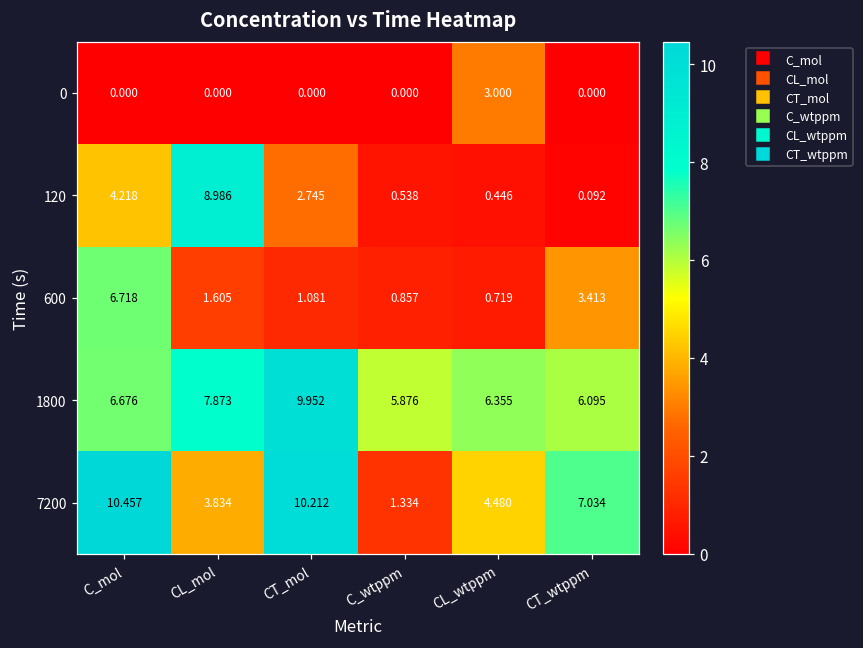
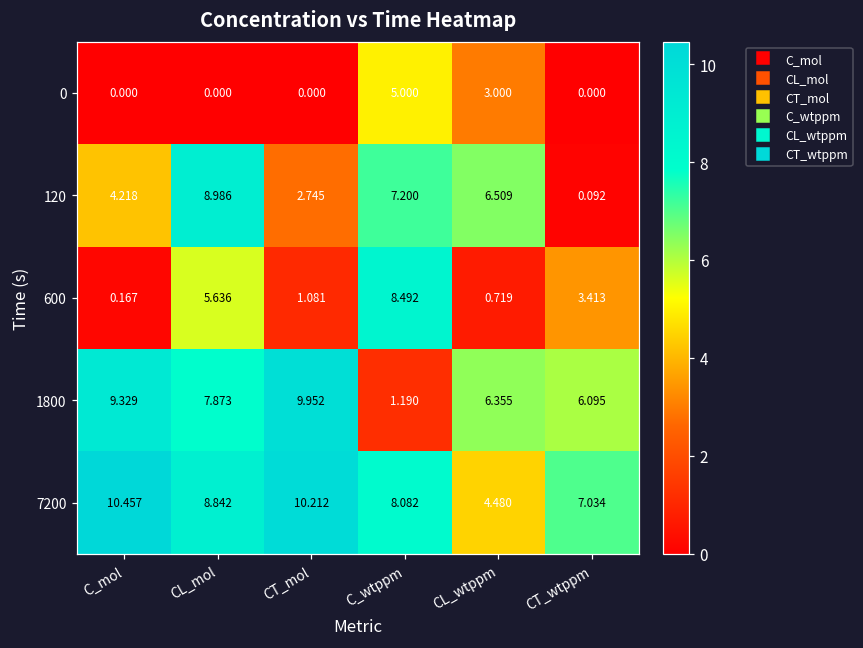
0, C_wtppm: 0.000 -> 5.000
120, C_wtppm: 0.538 -> 7.200
120, CL_wtppm: 0.446 -> 6.509
600, C_mol: 6.718 -> 0.167
600, CL_mol: 1.605 -> 5.636
600, C_wtppm: 0.857 -> 8.492
1800, C_mol: 6.676 -> 9.329
1800, C_wtppm: 5.876 -> 1.190
7200, CL_mol: 3.834 -> 8.842
7200, C_wtppm: 1.334 -> 8.082
